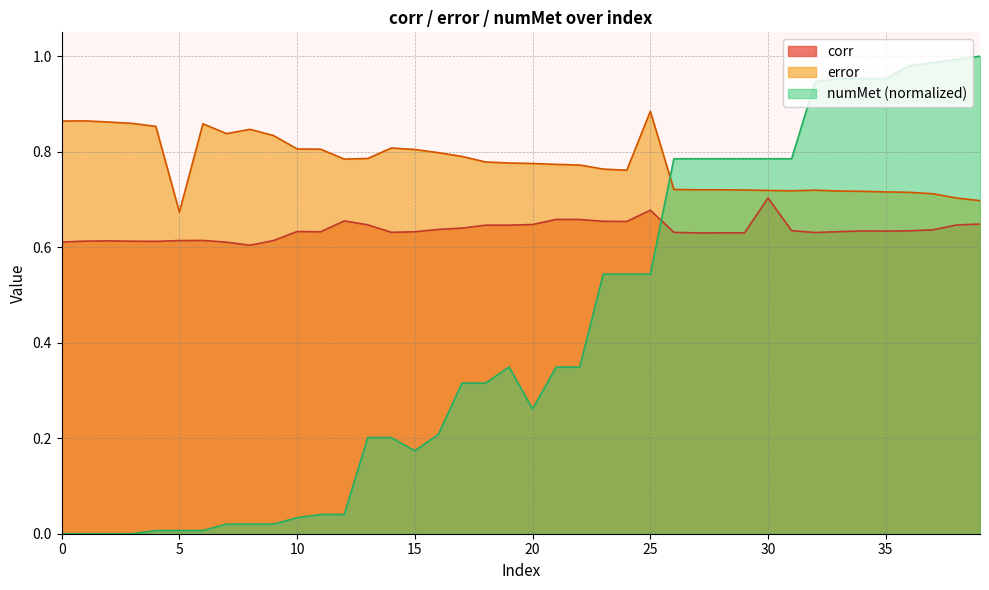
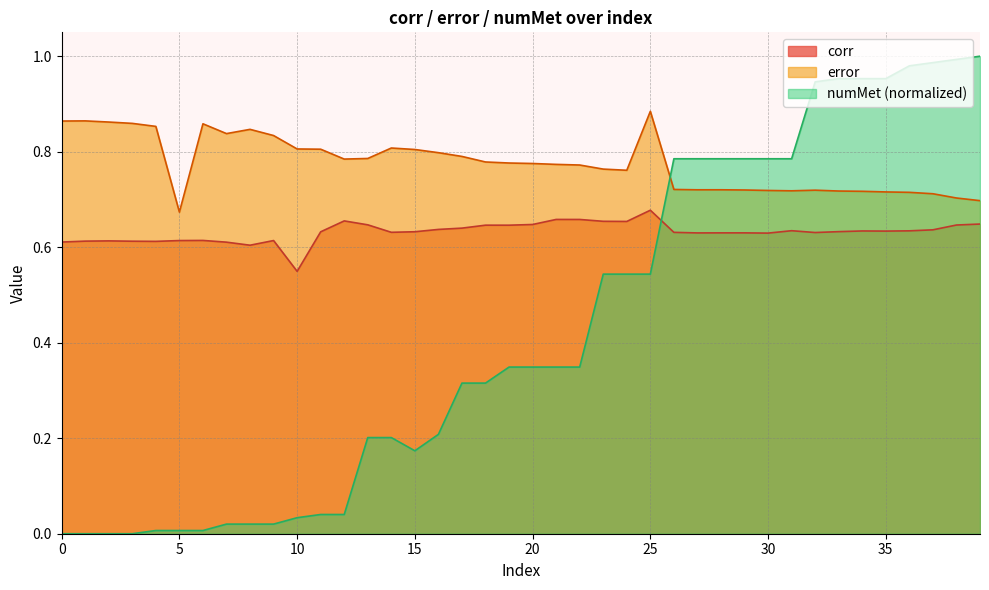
corr, 10: 0.63 -> 0.55
numMet (normalized), 20: 0.26 -> 0.35
corr, 30: 0.70 -> 0.63
